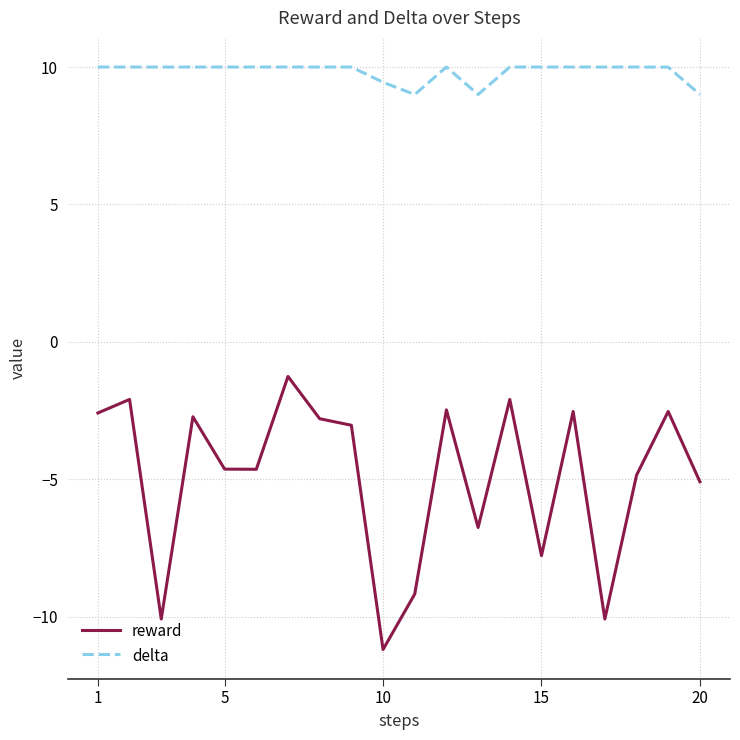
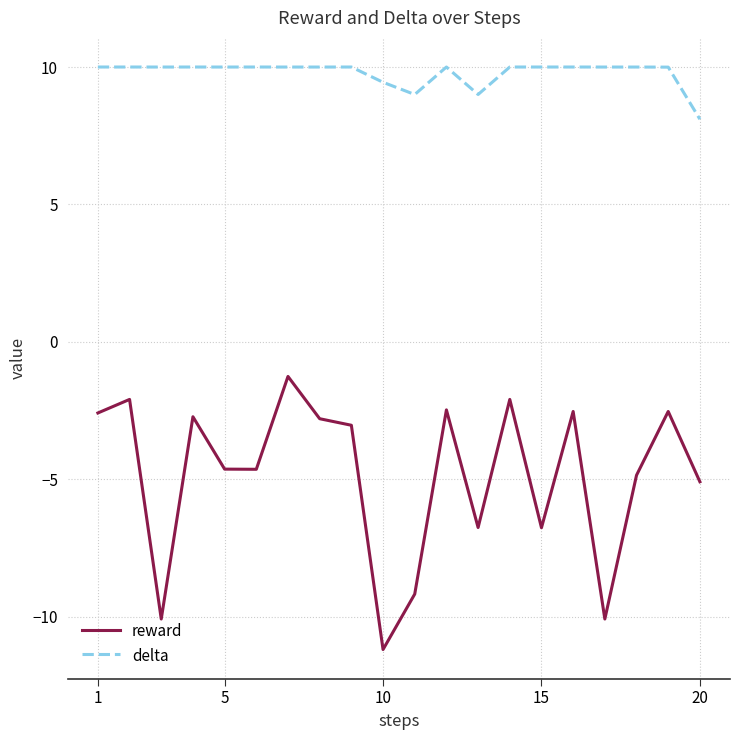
reward, 15: -7.8 -> -6.8
delta, 20: 9.0 -> 8.1
